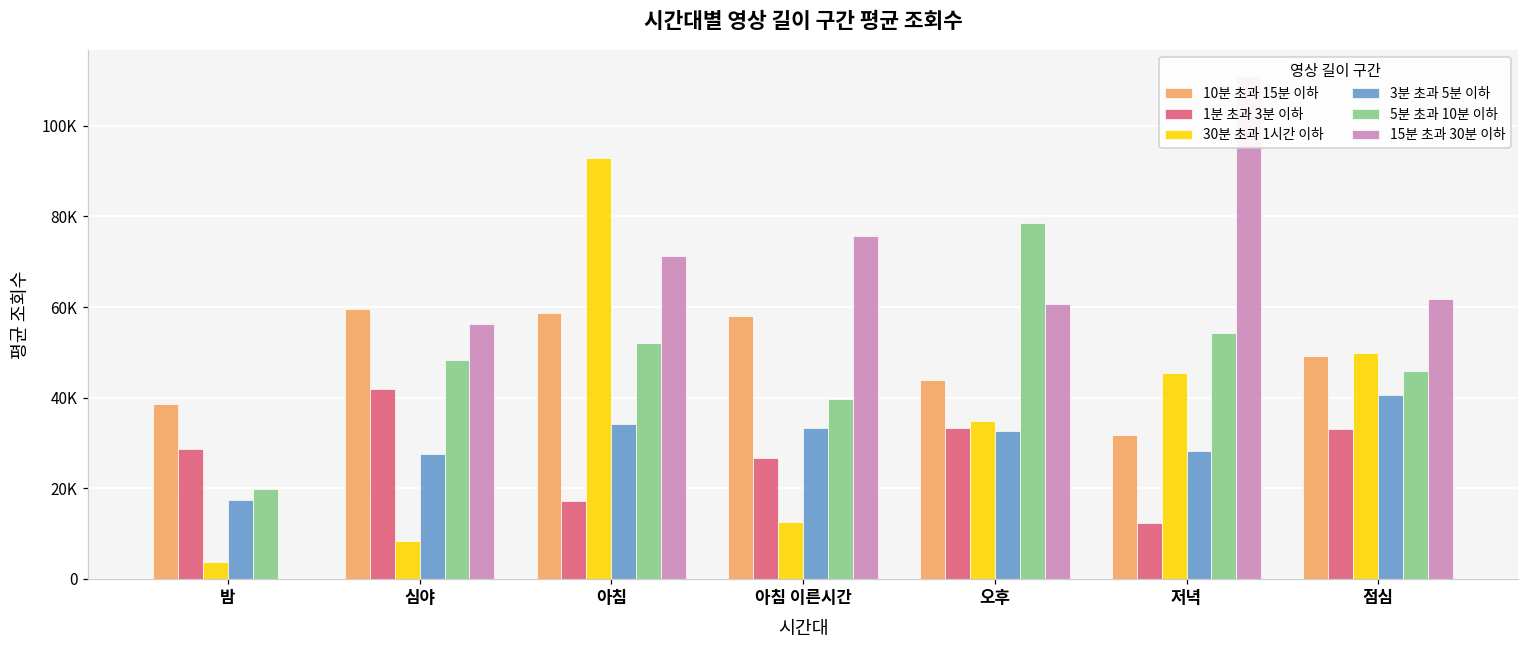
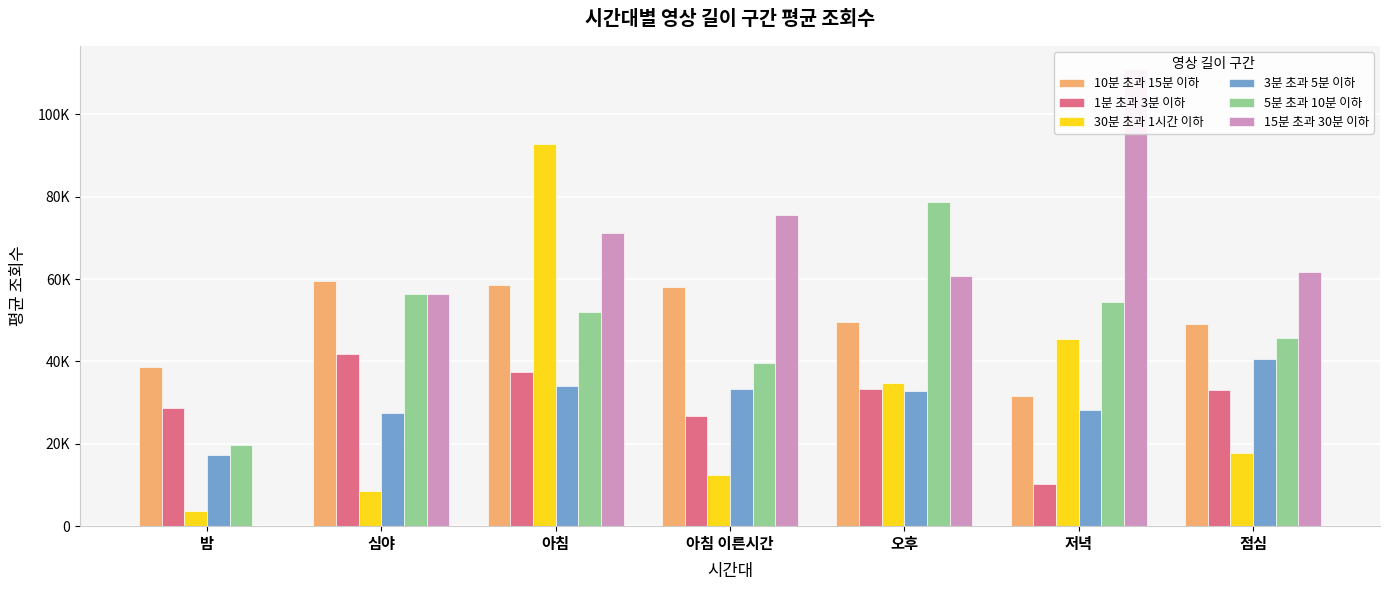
5분 초과 10분 이하, 심야: 48000 -> 56000
1분 초과 3분 이하, 아침: 17000 -> 38000
10분 초과 15분 이하, 오후: 44000 -> 50000
1분 초과 3분 이하, 저녁: 12000 -> 10000
30분 초과 1시간 이하, 점심: 50000 -> 18000
